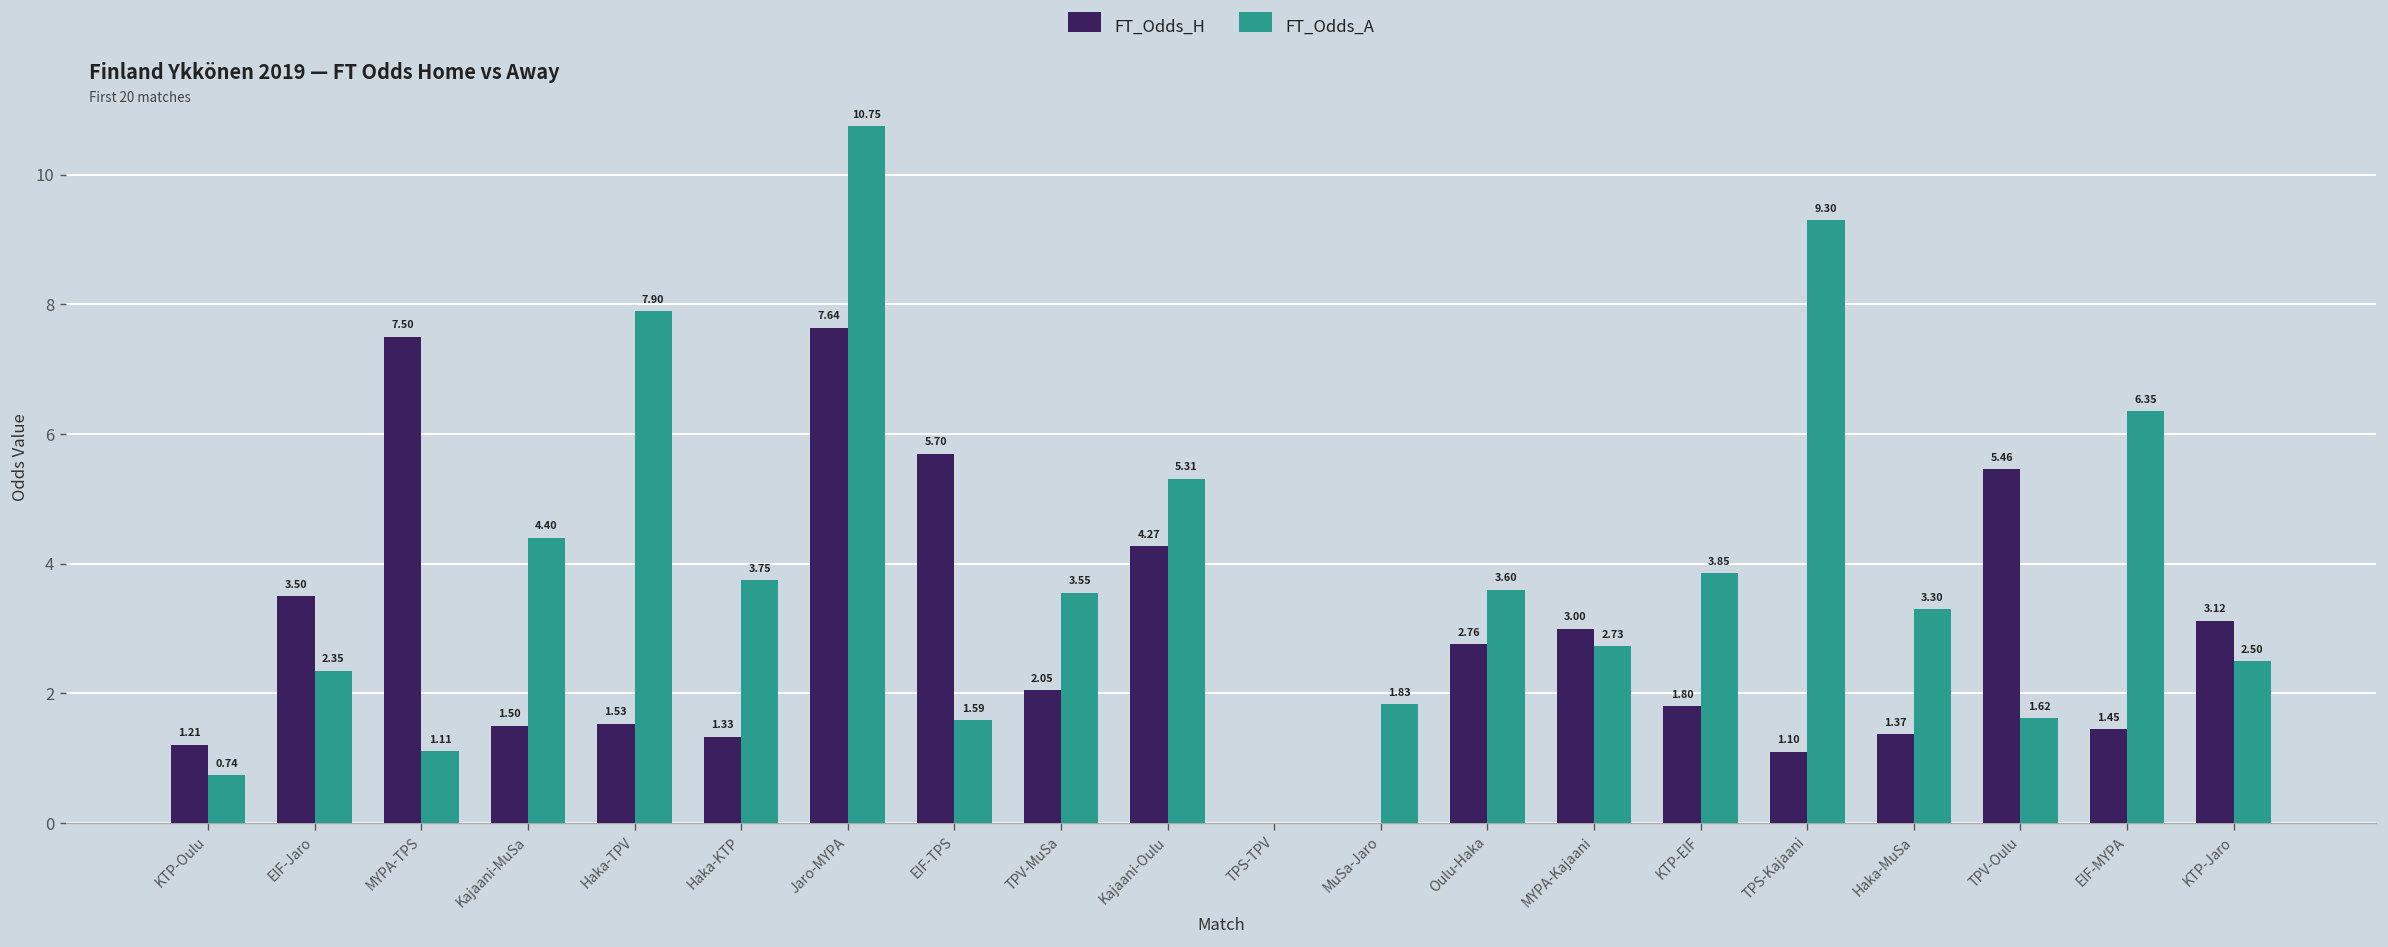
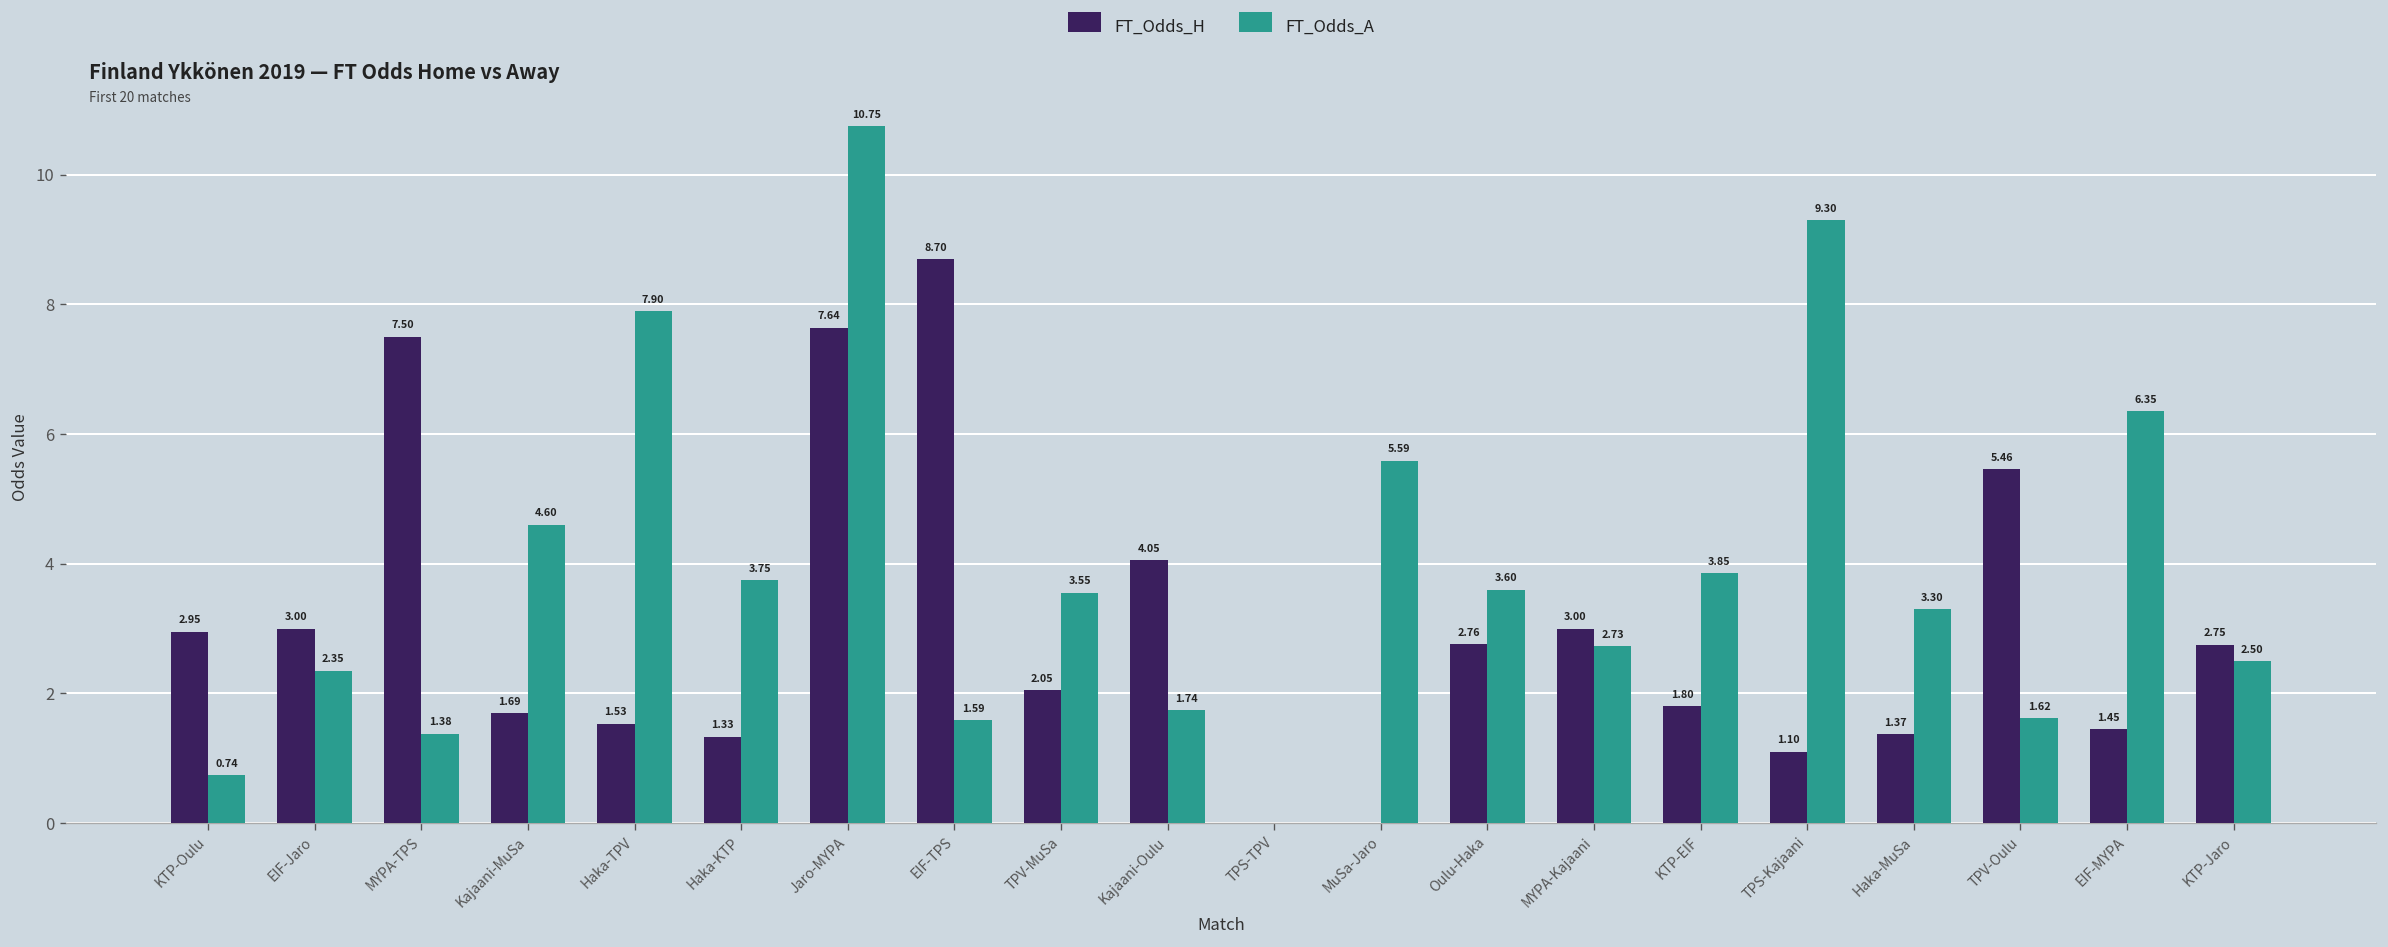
FT_Odds_H, KTP-Oulu: 1.21 -> 2.95
FT_Odds_H, EIF-Jaro: 3.50 -> 3.00
FT_Odds_A, MYPA-TPS: 1.11 -> 1.38
FT_Odds_H, Kajaani-MuSa: 1.50 -> 1.69
FT_Odds_A, Kajaani-MuSa: 4.40 -> 4.60
FT_Odds_H, EIF-TPS: 5.70 -> 8.70
FT_Odds_H, Kajaani-Oulu: 4.27 -> 4.05
FT_Odds_A, Kajaani-Oulu: 5.31 -> 1.74
FT_Odds_A, MuSa-Jaro: 1.83 -> 5.59
FT_Odds_H, KTP-Jaro: 3.12 -> 2.75
